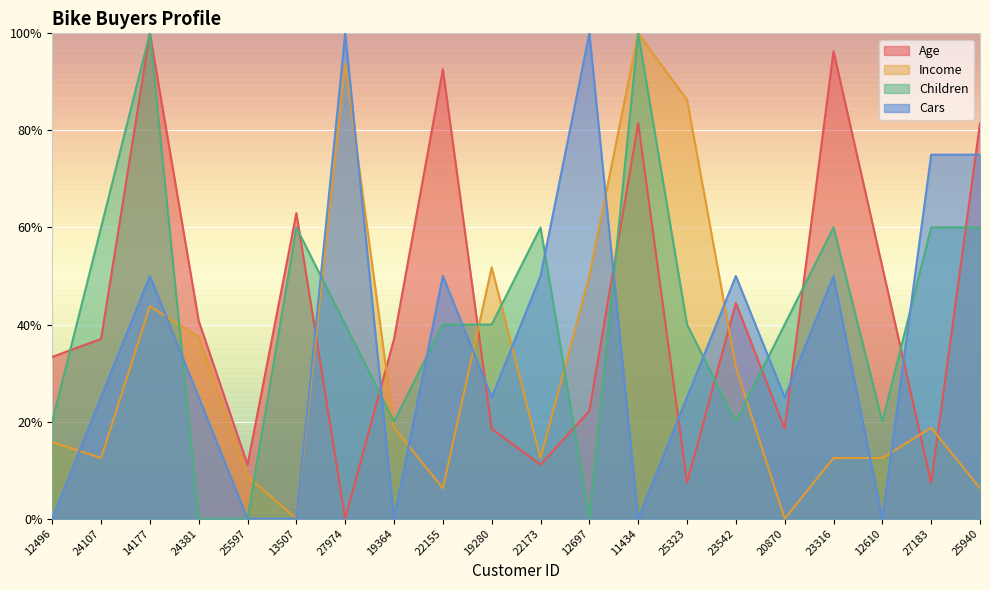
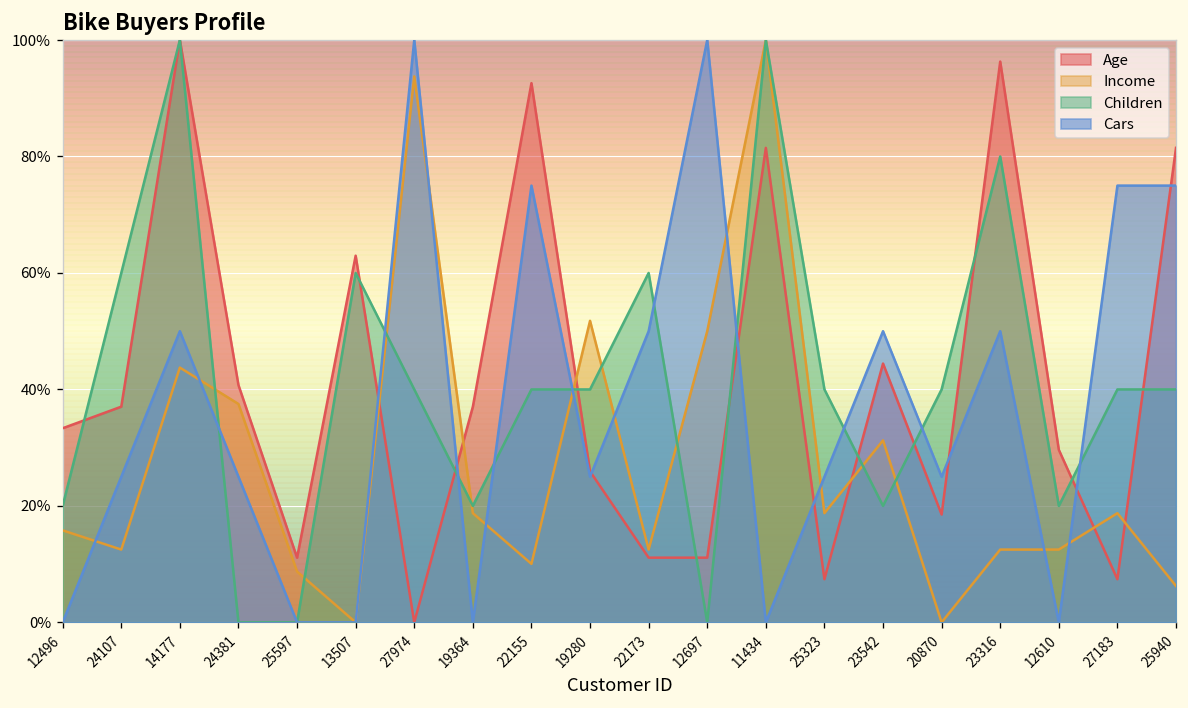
Income, 22155: 6% -> 10%
Cars, 22155: 50% -> 75%
Age, 19280: 19% -> 26%
Age, 12697: 22% -> 11%
Income, 25323: 86% -> 19%
Children, 23316: 60% -> 80%
Age, 12610: 52% -> 30%
Children, 27183: 60% -> 40%
Children, 25940: 60% -> 40%
